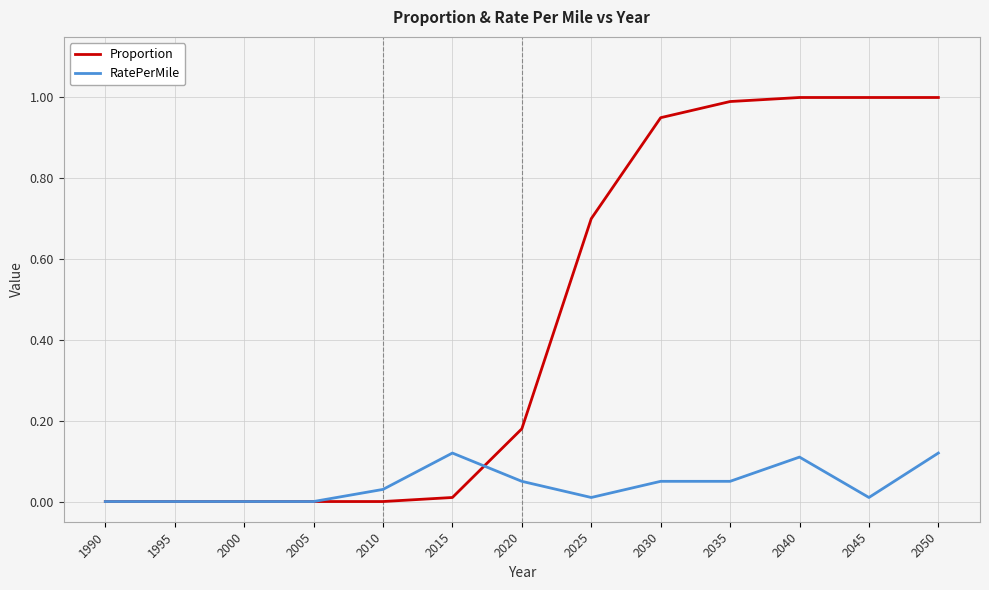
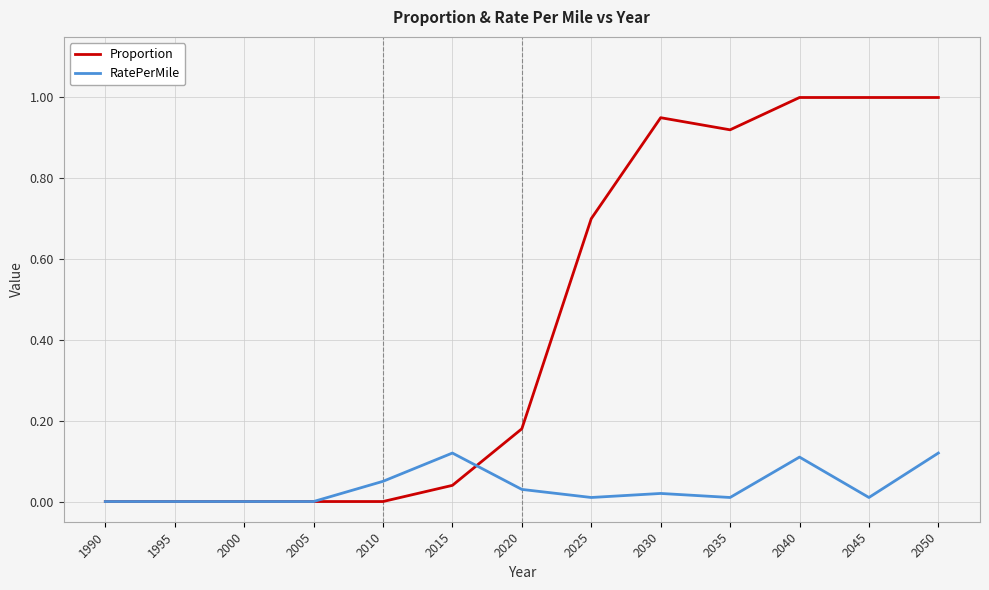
RatePerMile, 2010: 0.03 -> 0.05
Proportion, 2015: 0.01 -> 0.04
RatePerMile, 2020: 0.05 -> 0.03
RatePerMile, 2030: 0.05 -> 0.02
Proportion, 2035: 0.99 -> 0.92
RatePerMile, 2035: 0.05 -> 0.01
